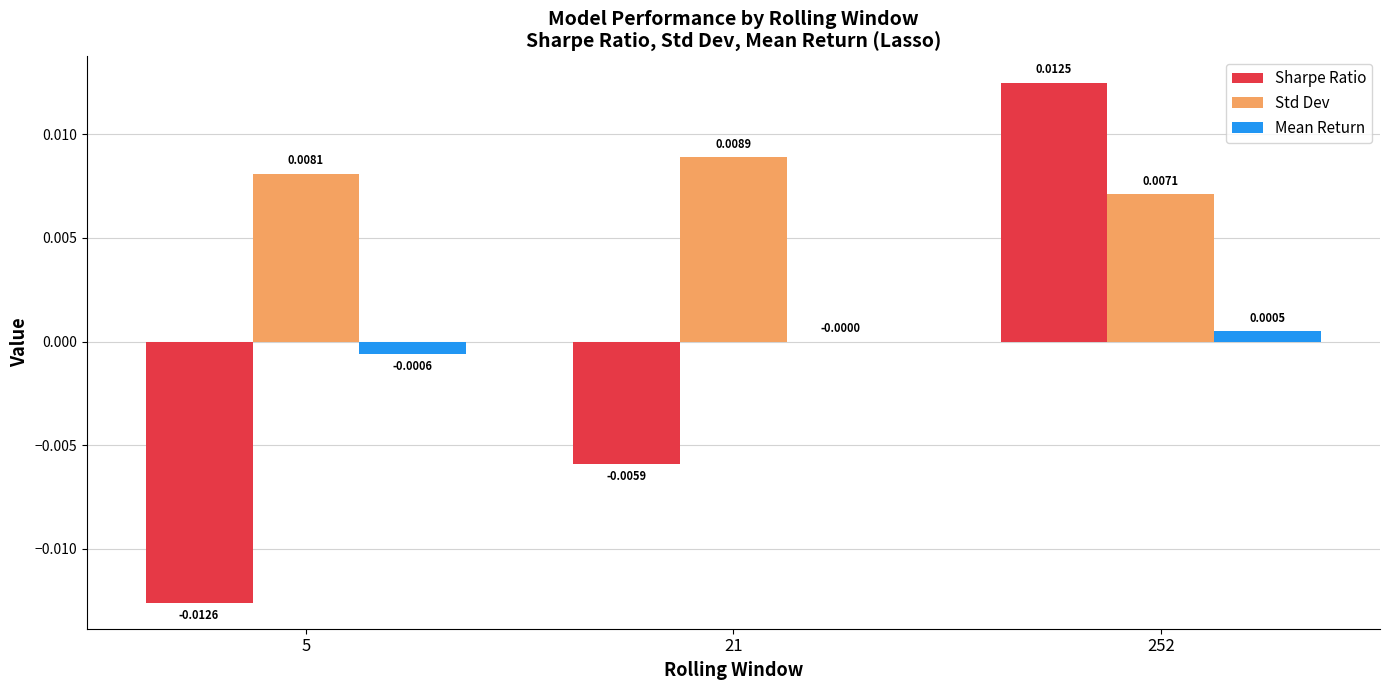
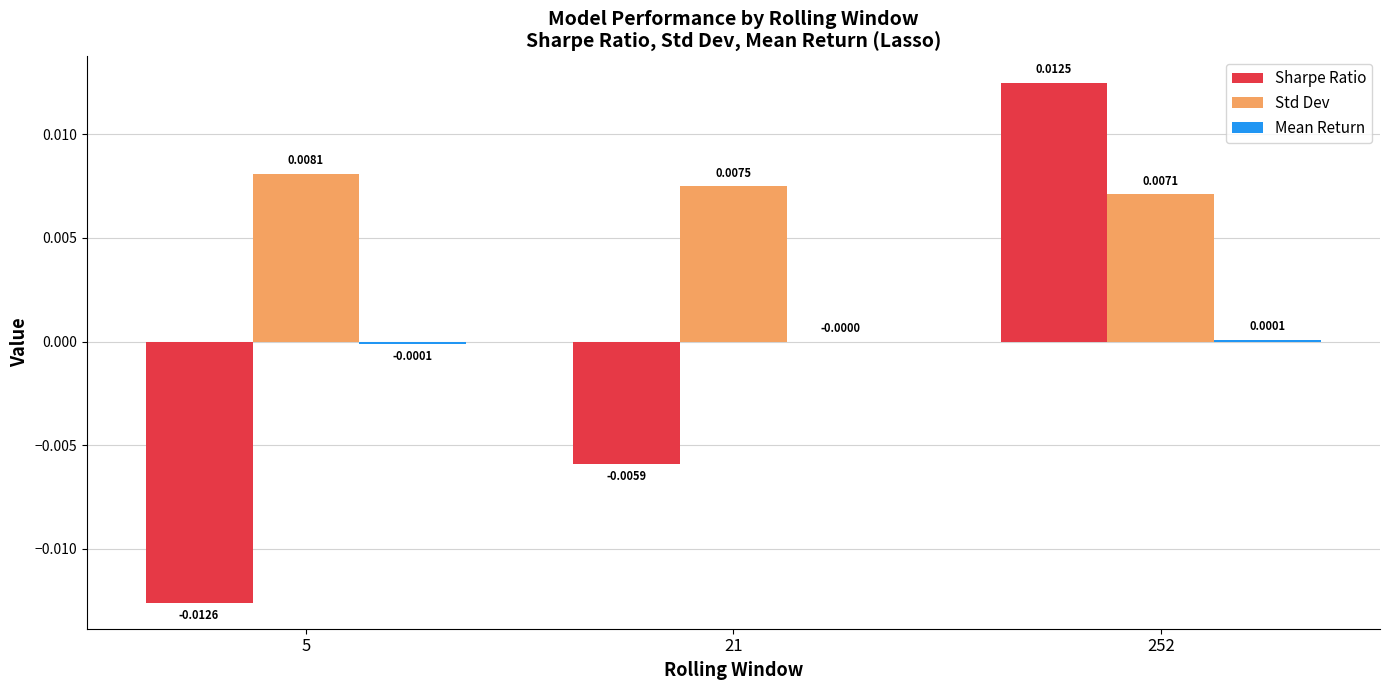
Mean Return, 5: -0.0006 -> -0.0001
Std Dev, 21: 0.0089 -> 0.0075
Mean Return, 252: 0.0005 -> 0.0001
